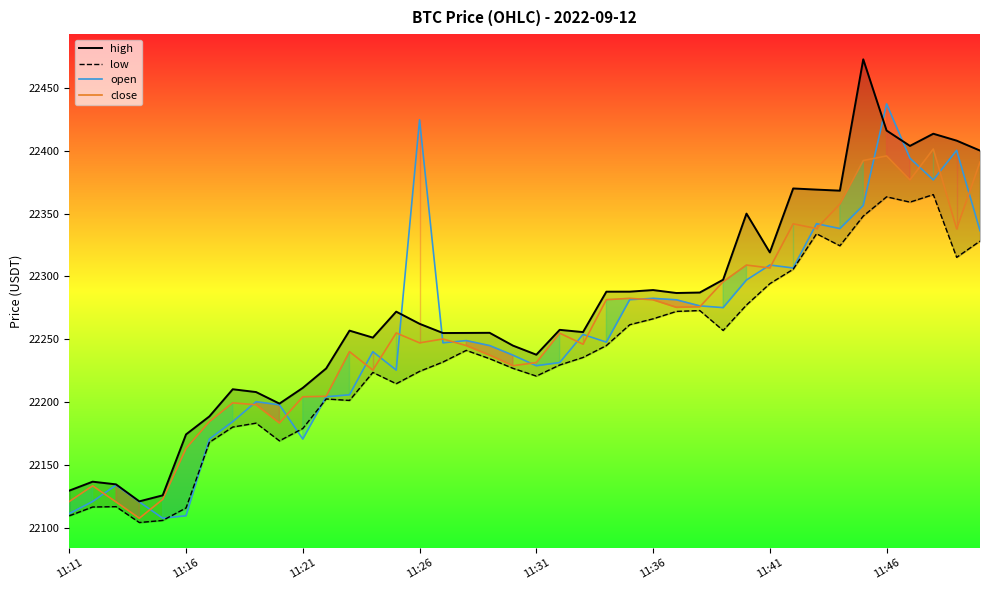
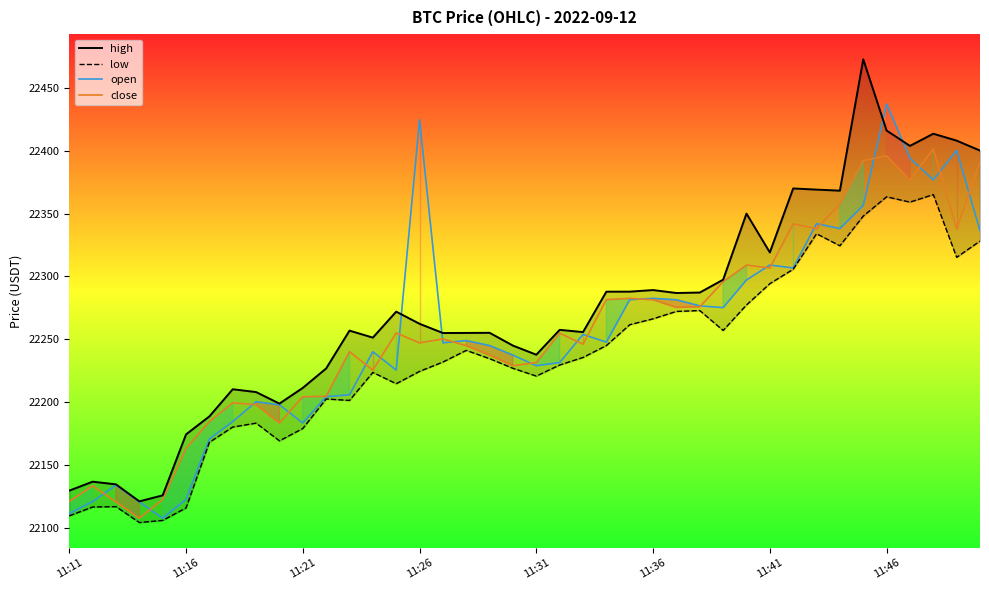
open, 11:16: 22110 -> 22123
open, 11:21: 22171 -> 22184
